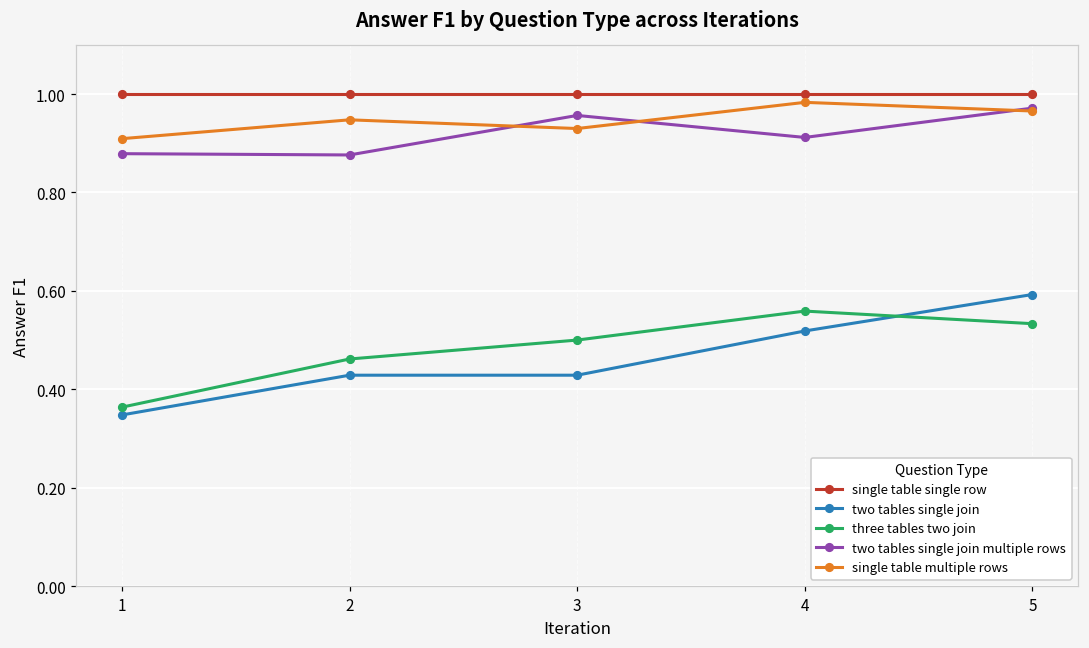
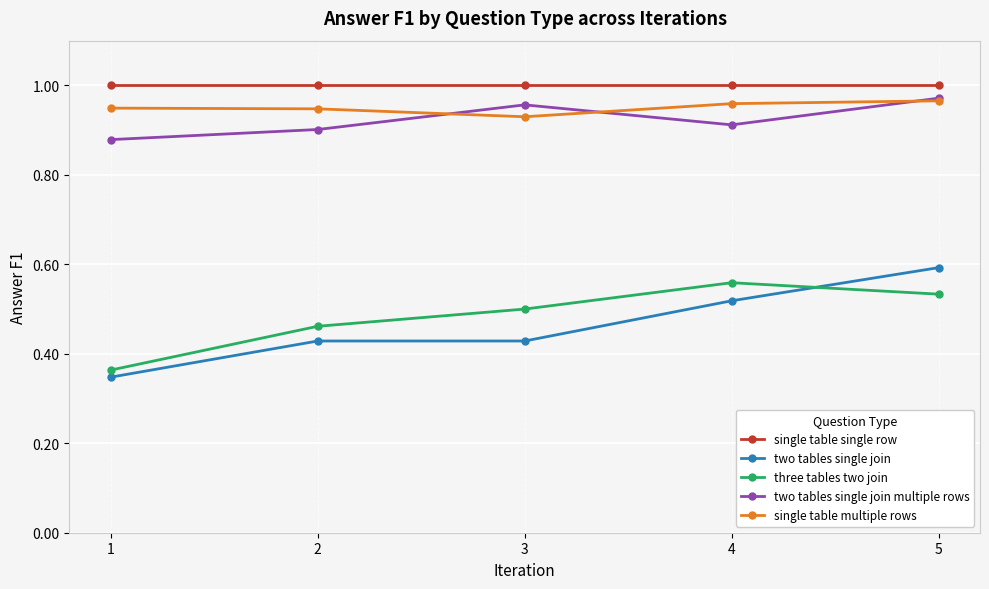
single table multiple rows, 1: 0.91 -> 0.95
two tables single join multiple rows, 2: 0.88 -> 0.90
single table multiple rows, 4: 0.98 -> 0.96
